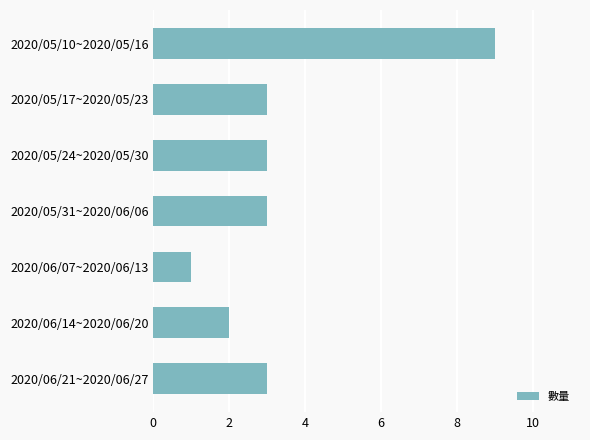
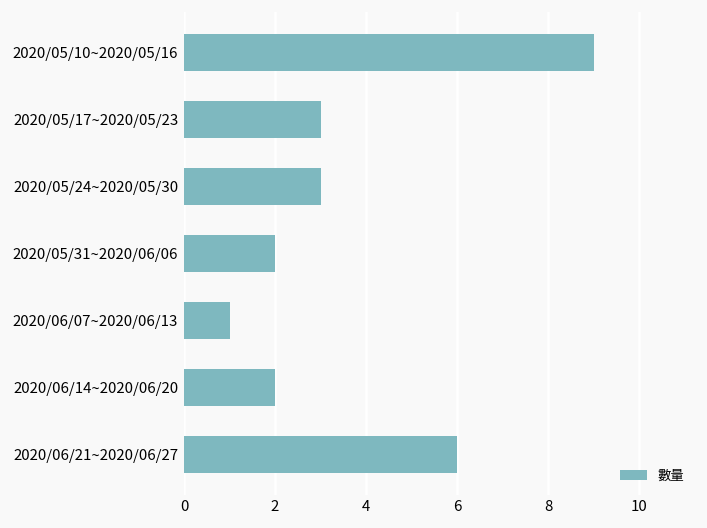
2020/05/31~2020/06/06: 3 -> 2
2020/06/21~2020/06/27: 3 -> 6
